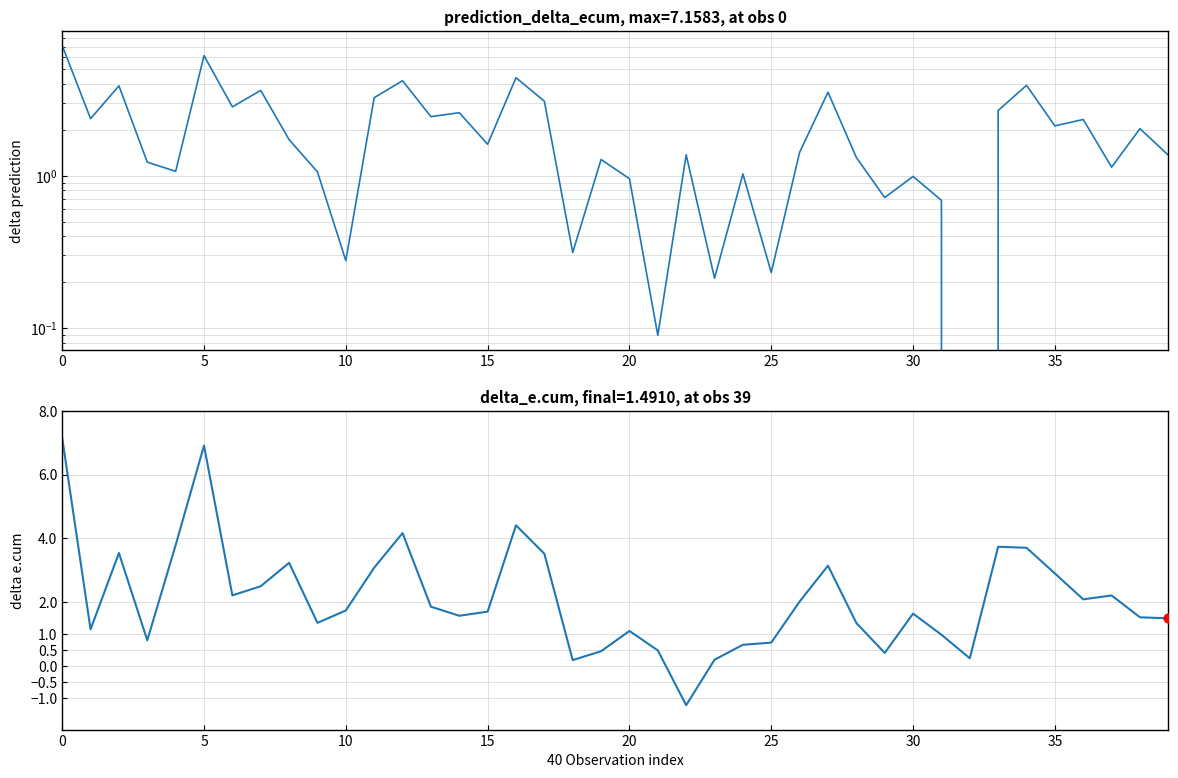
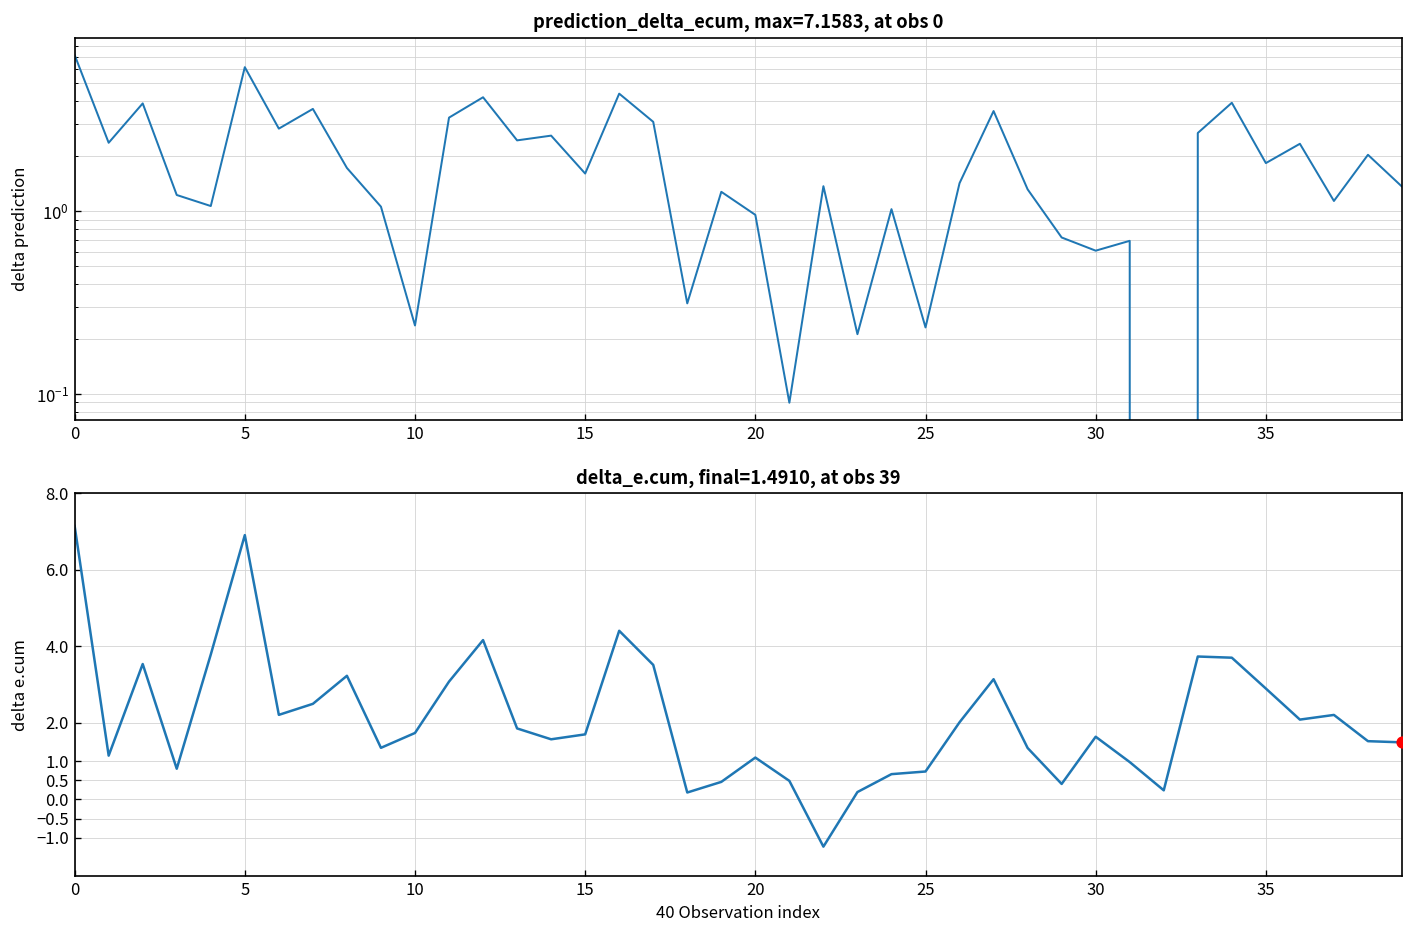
prediction_delta_ecum, max=7.1583, at obs 0, 10: 0.28 -> 0.24
prediction_delta_ecum, max=7.1583, at obs 0, 30: 1.0 -> 0.61
prediction_delta_ecum, max=7.1583, at obs 0, 35: 2.1 -> 1.8
